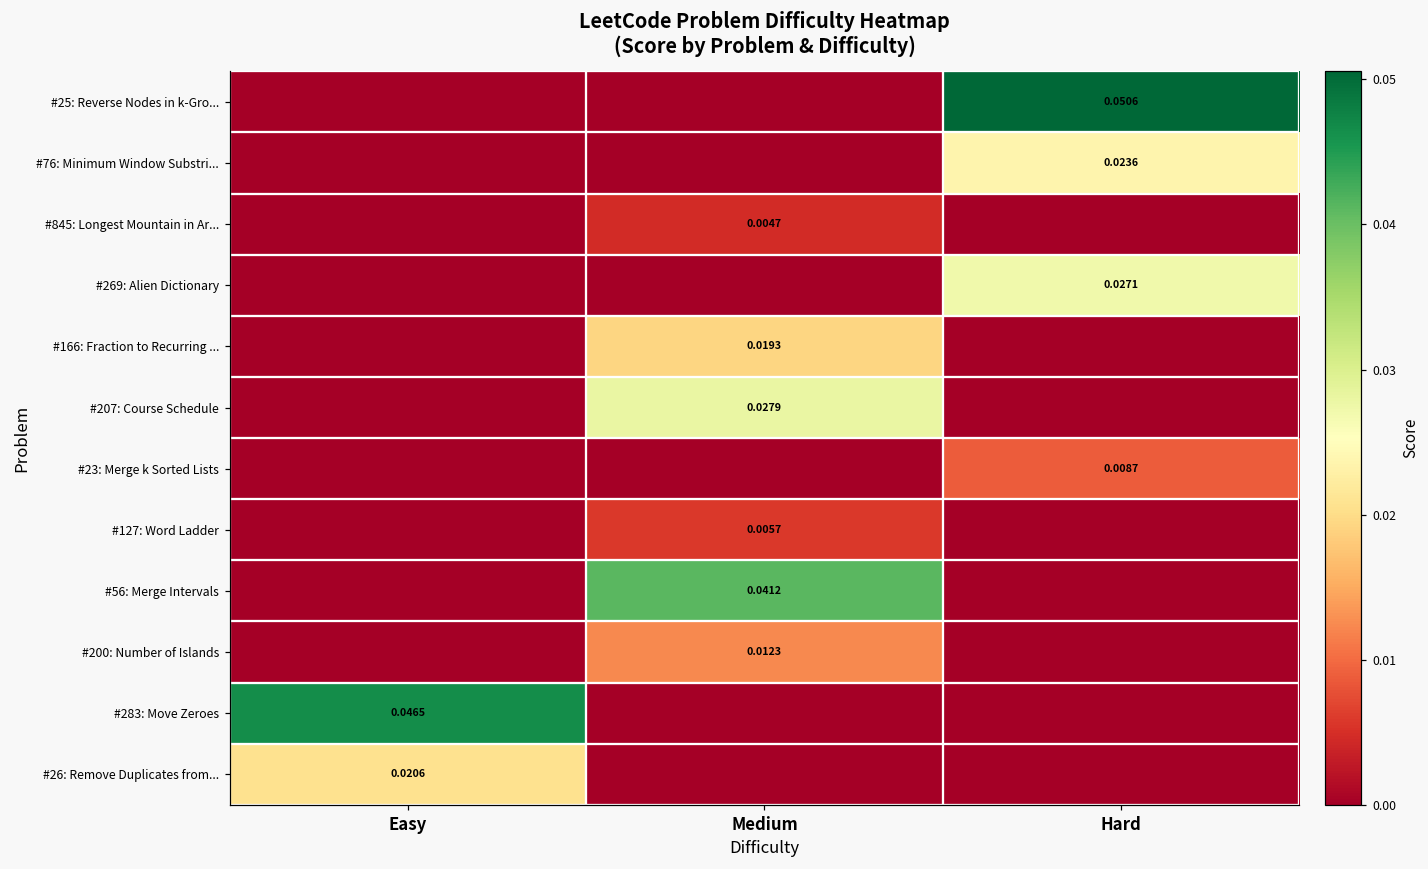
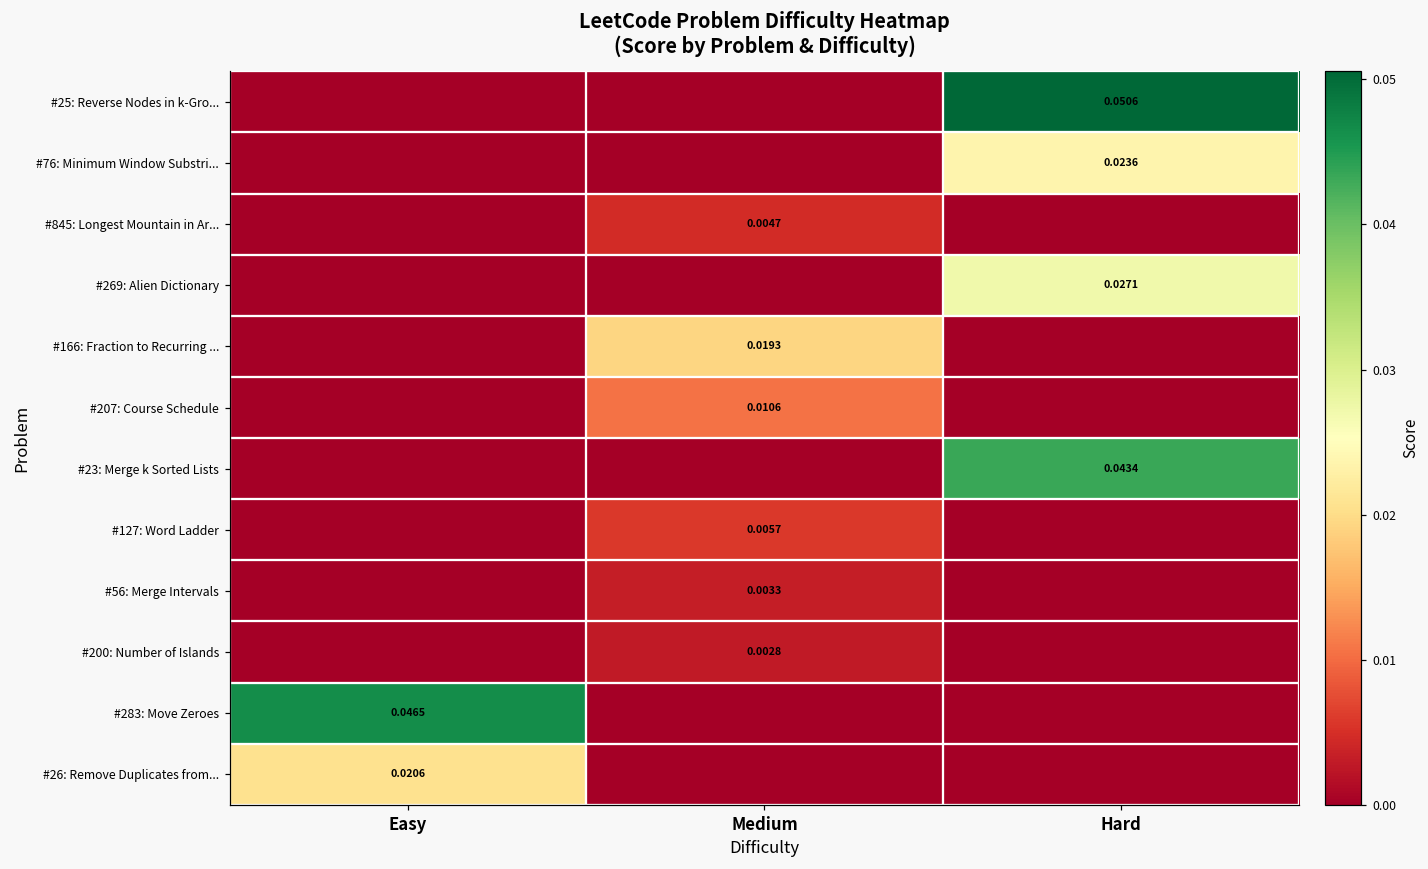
#207: Course Schedule, Medium: 0.0279 -> 0.0106
#23: Merge k Sorted Lists, Hard: 0.0087 -> 0.0434
#56: Merge Intervals, Medium: 0.0412 -> 0.0033
#200: Number of Islands, Medium: 0.0123 -> 0.0028
